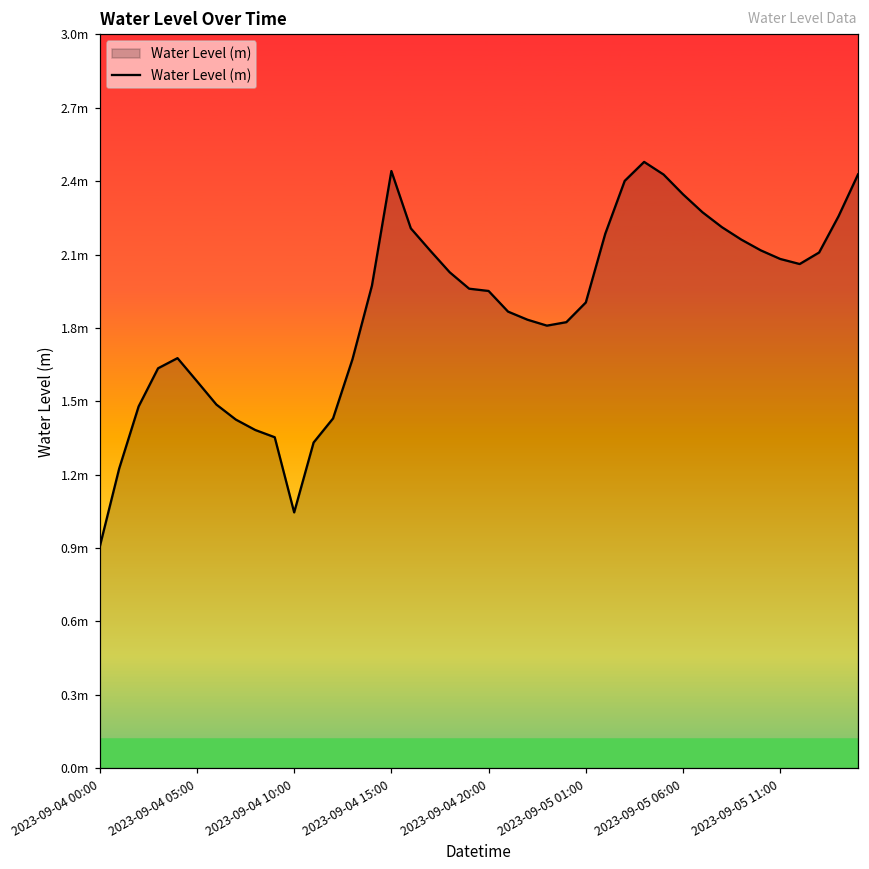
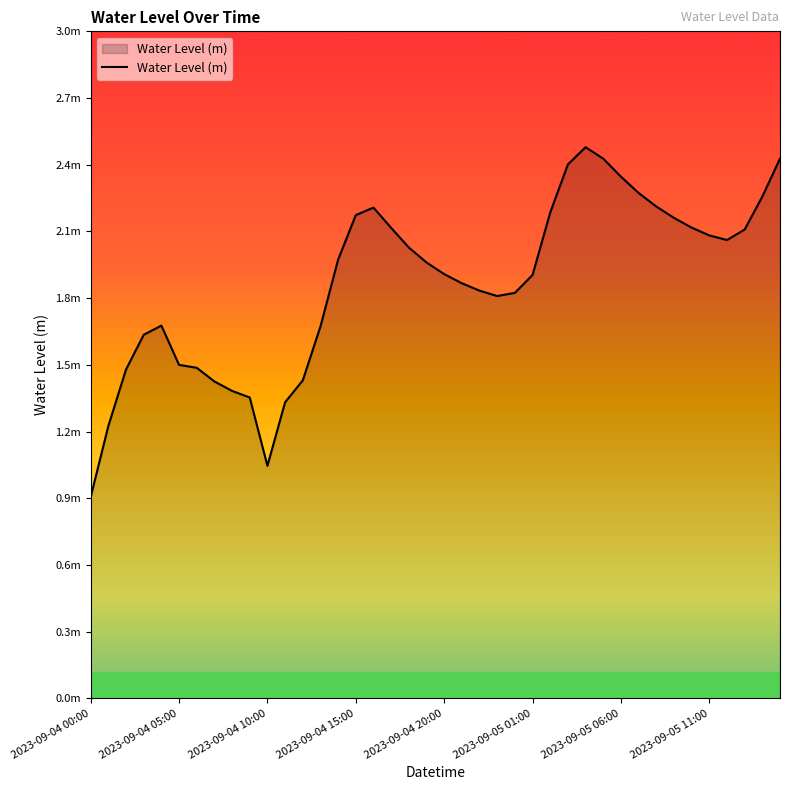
2023-09-04 05:00: 1.58m -> 1.50m
2023-09-04 15:00: 2.44m -> 2.17m
2023-09-04 20:00: 1.95m -> 1.91m
